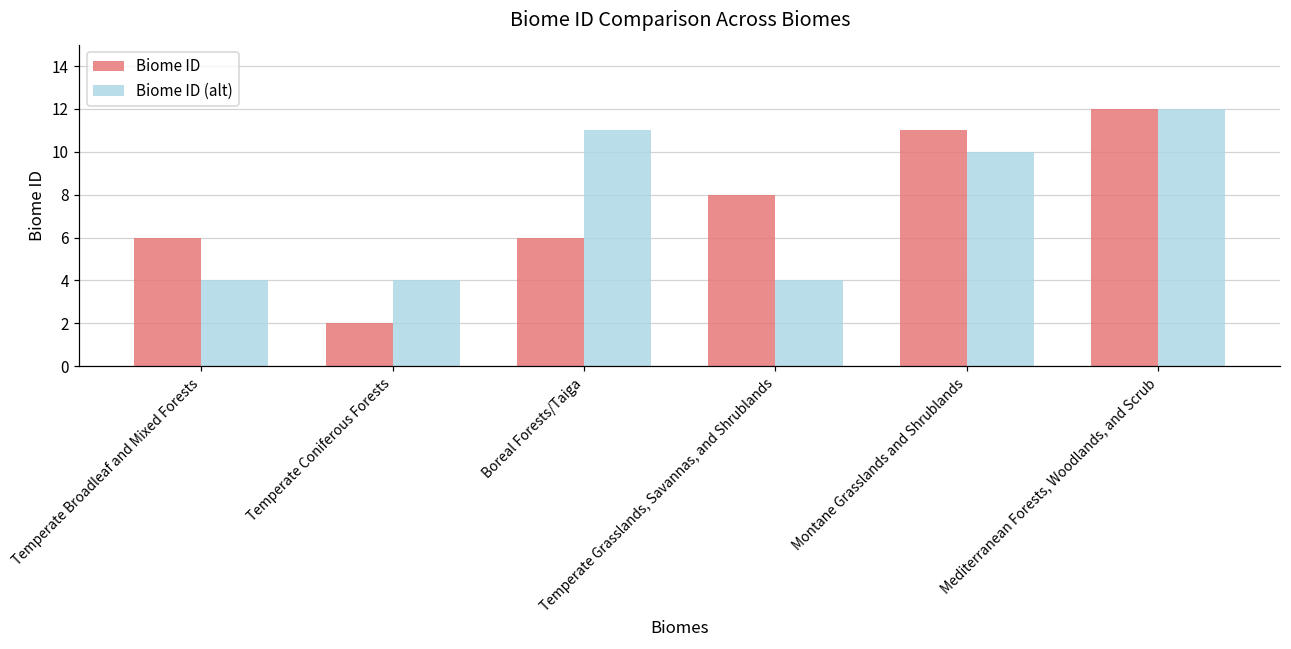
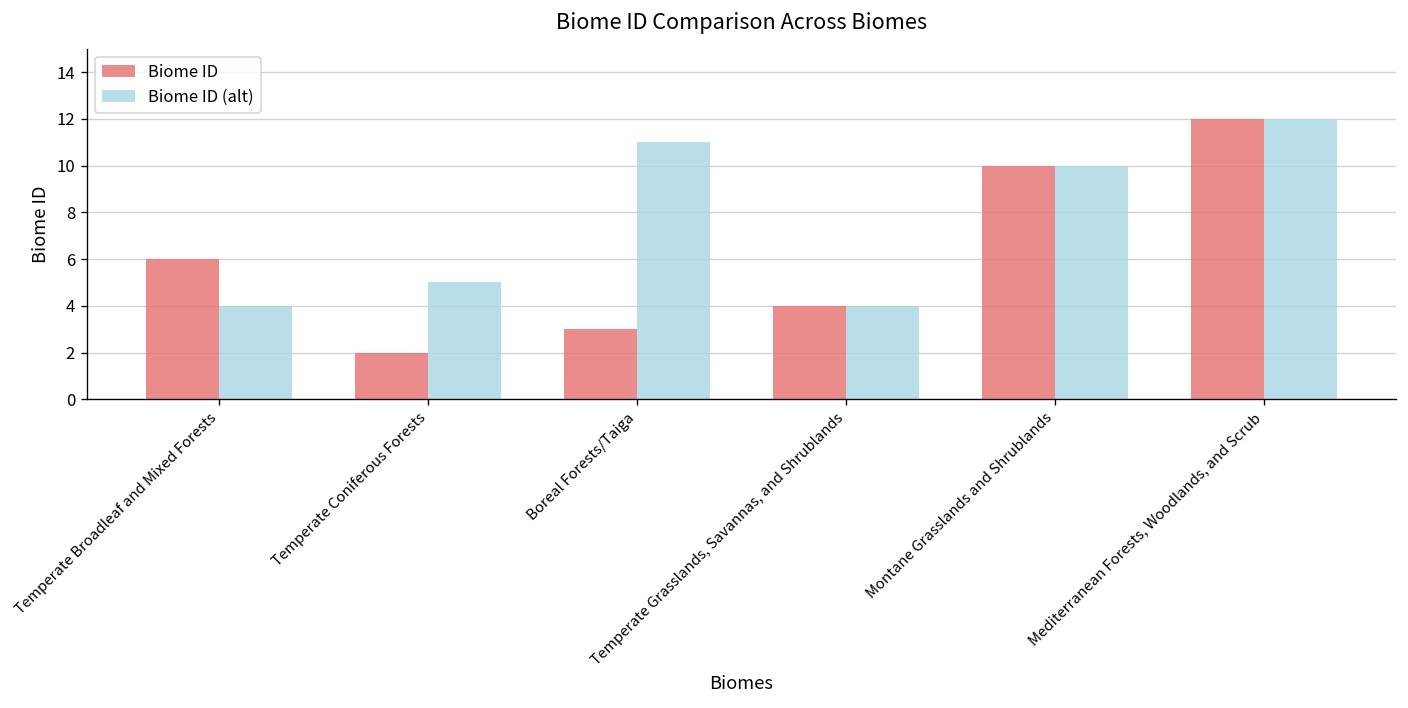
Biome ID (alt), Temperate Coniferous Forests: 4 -> 5
Biome ID, Boreal Forests/Taiga: 6 -> 3
Biome ID, Temperate Grasslands, Savannas, and Shrublands: 8 -> 4
Biome ID, Montane Grasslands and Shrublands: 11 -> 10
